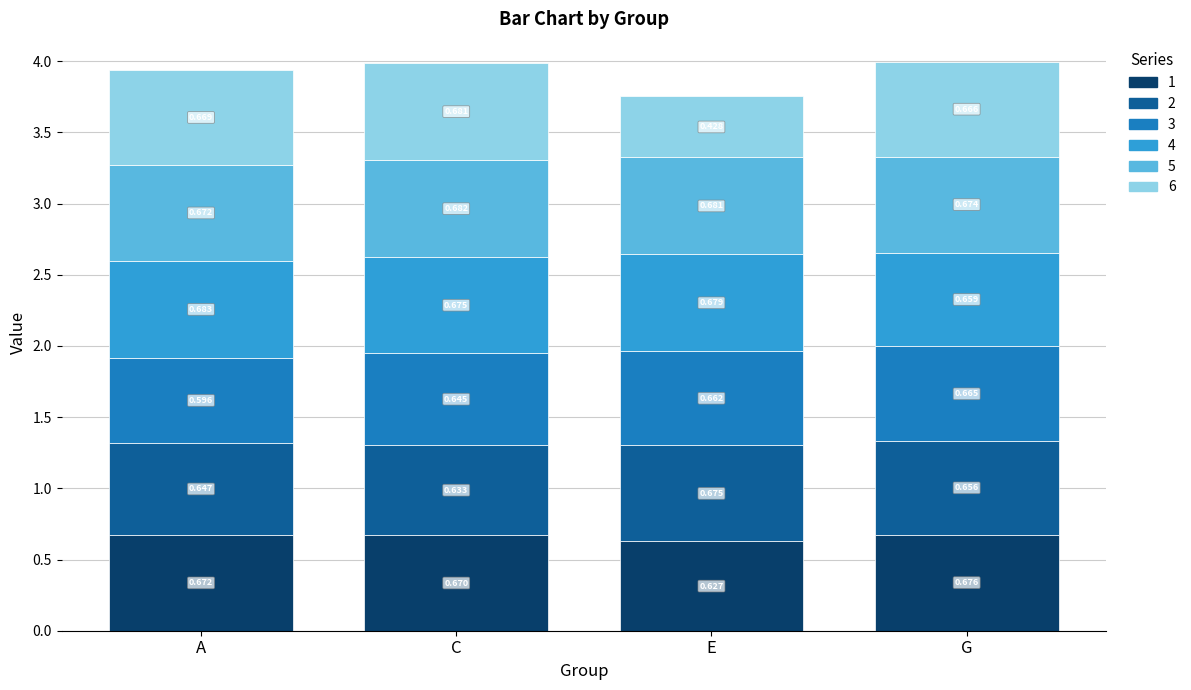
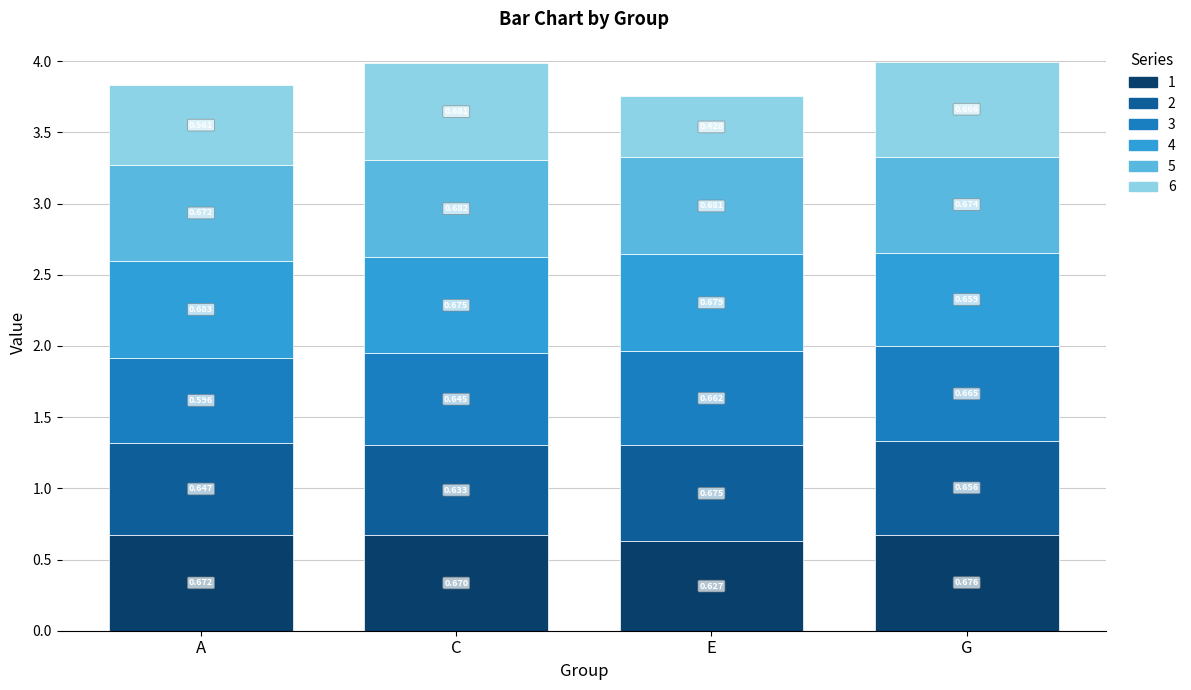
6, A: 0.67 -> 0.56
